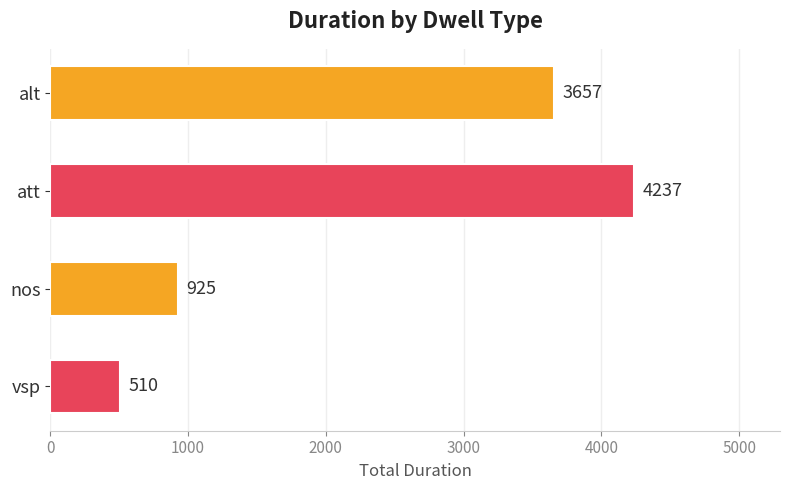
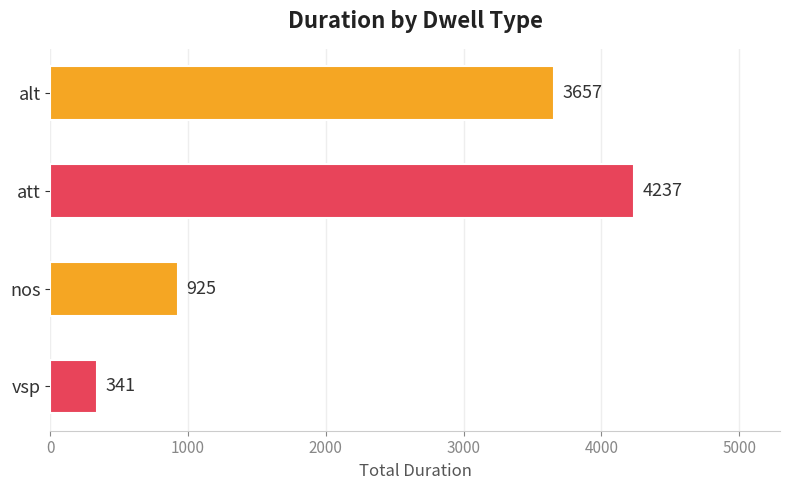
vsp: 510 -> 341
